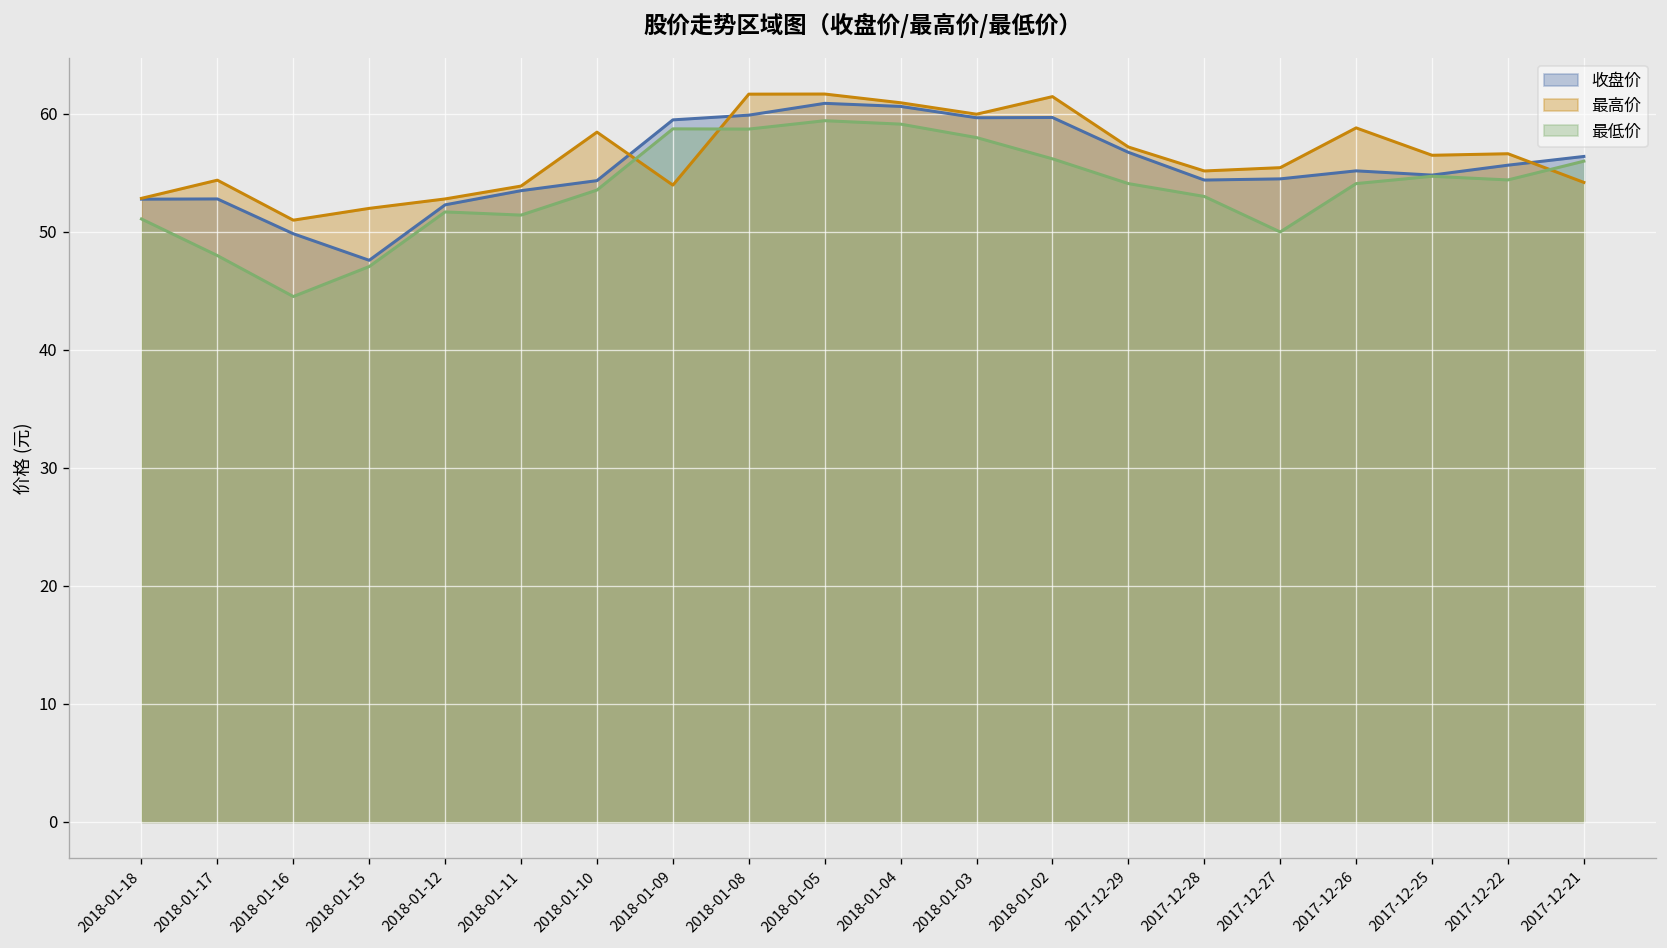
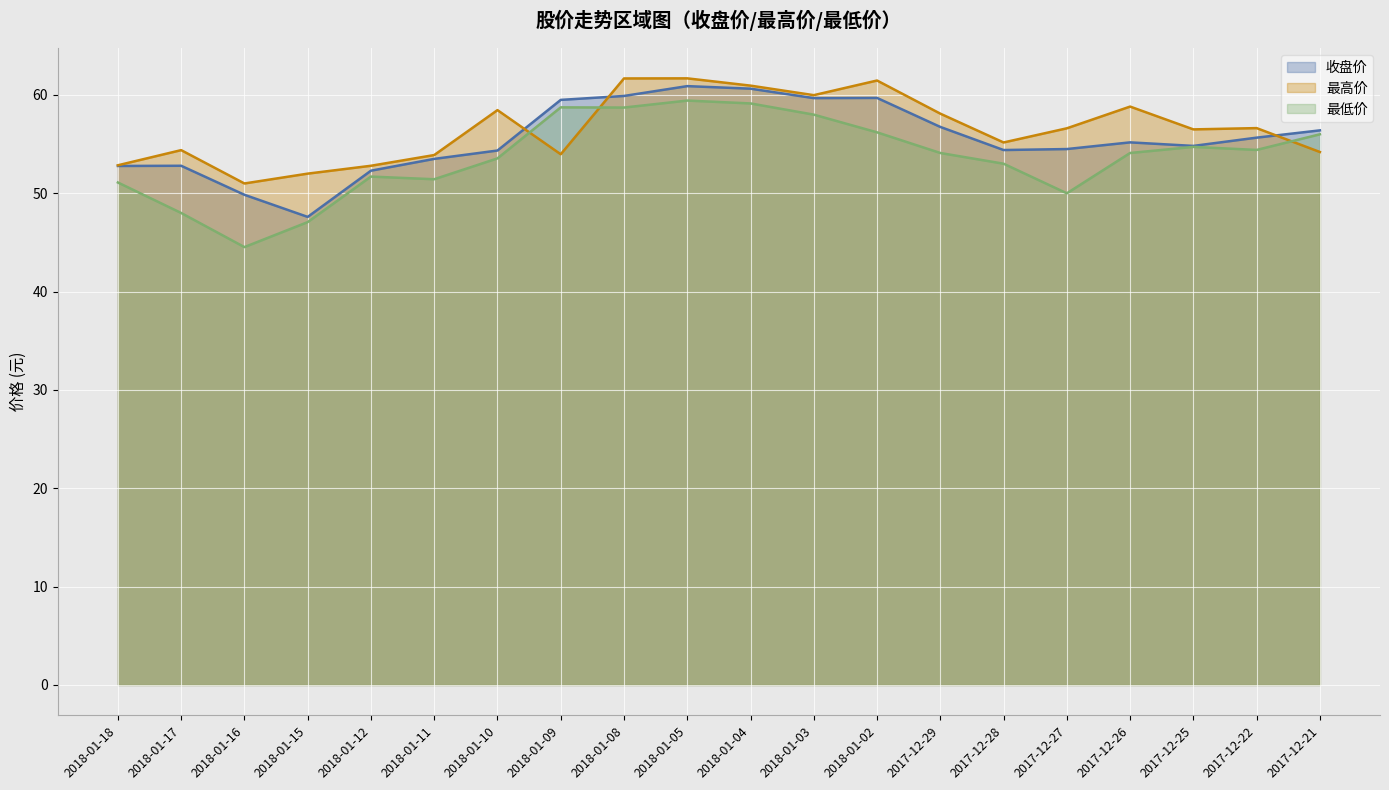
最高价, 2017-12-29: 57 -> 58
最高价, 2017-12-27: 55 -> 57
